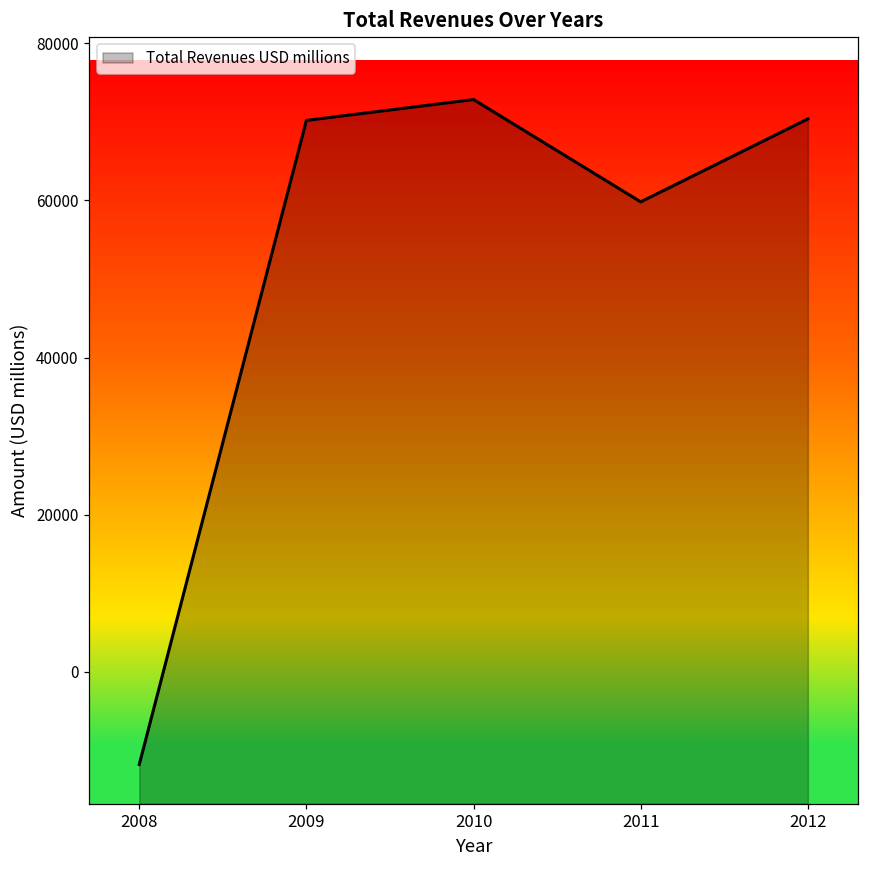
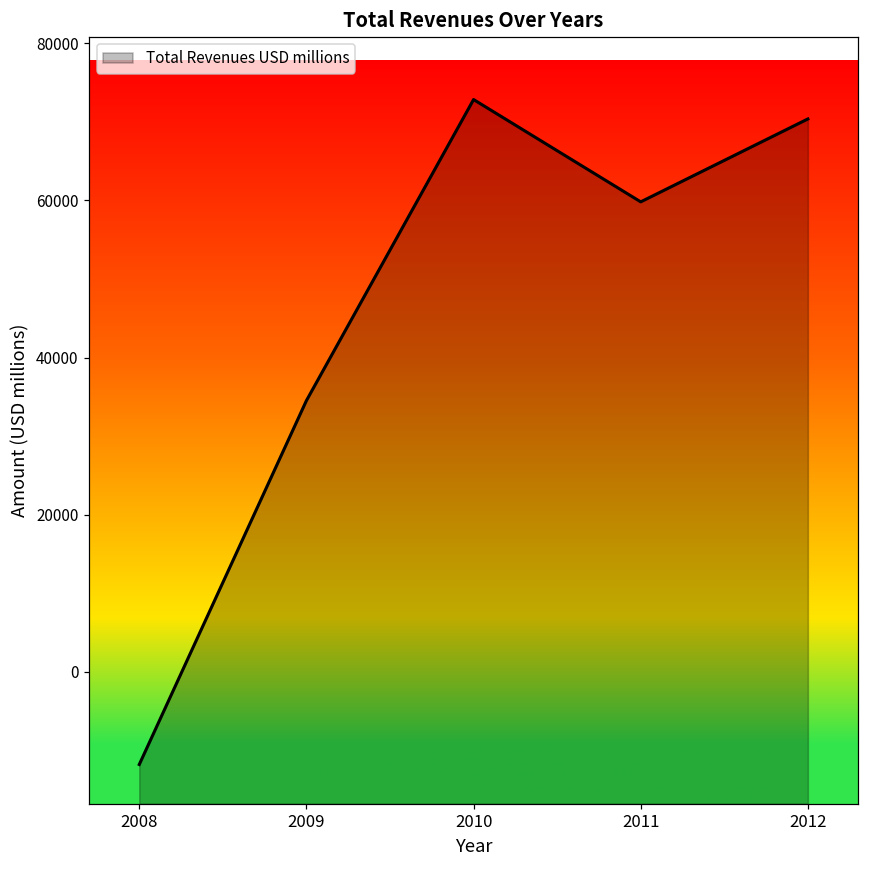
2009: 70000 -> 35000
